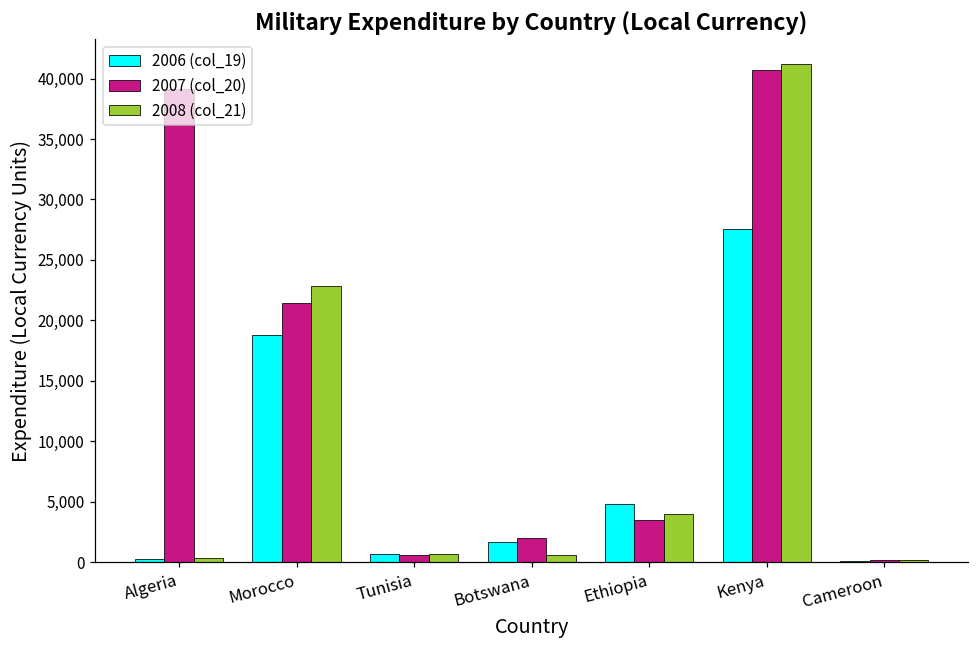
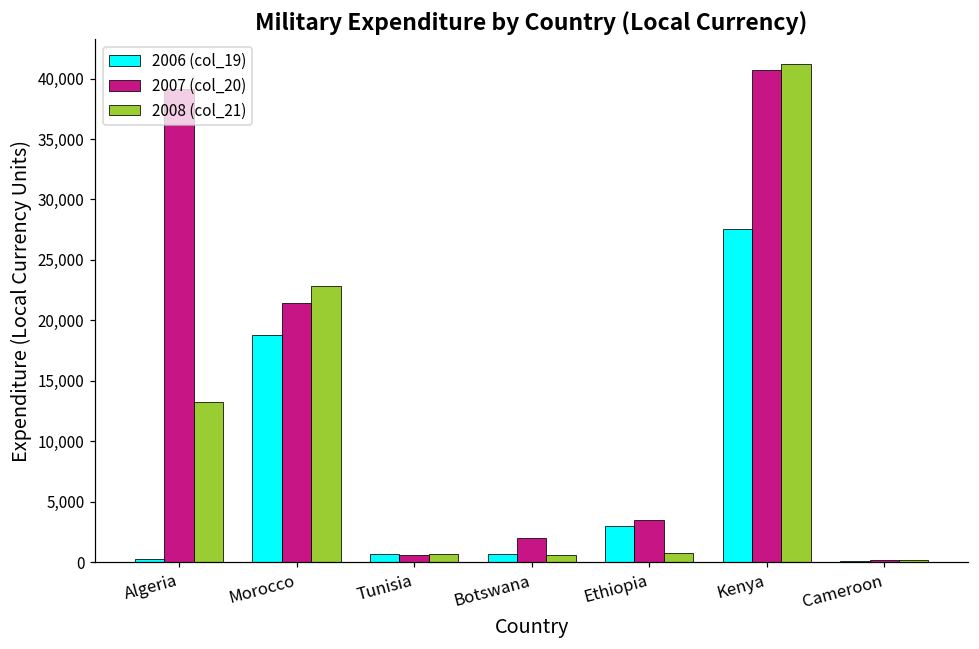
2008 (col_21), Algeria: 300 -> 13,200
2006 (col_19), Botswana: 1,600 -> 700
2006 (col_19), Ethiopia: 4,800 -> 3,000
2008 (col_21), Ethiopia: 4,000 -> 800
